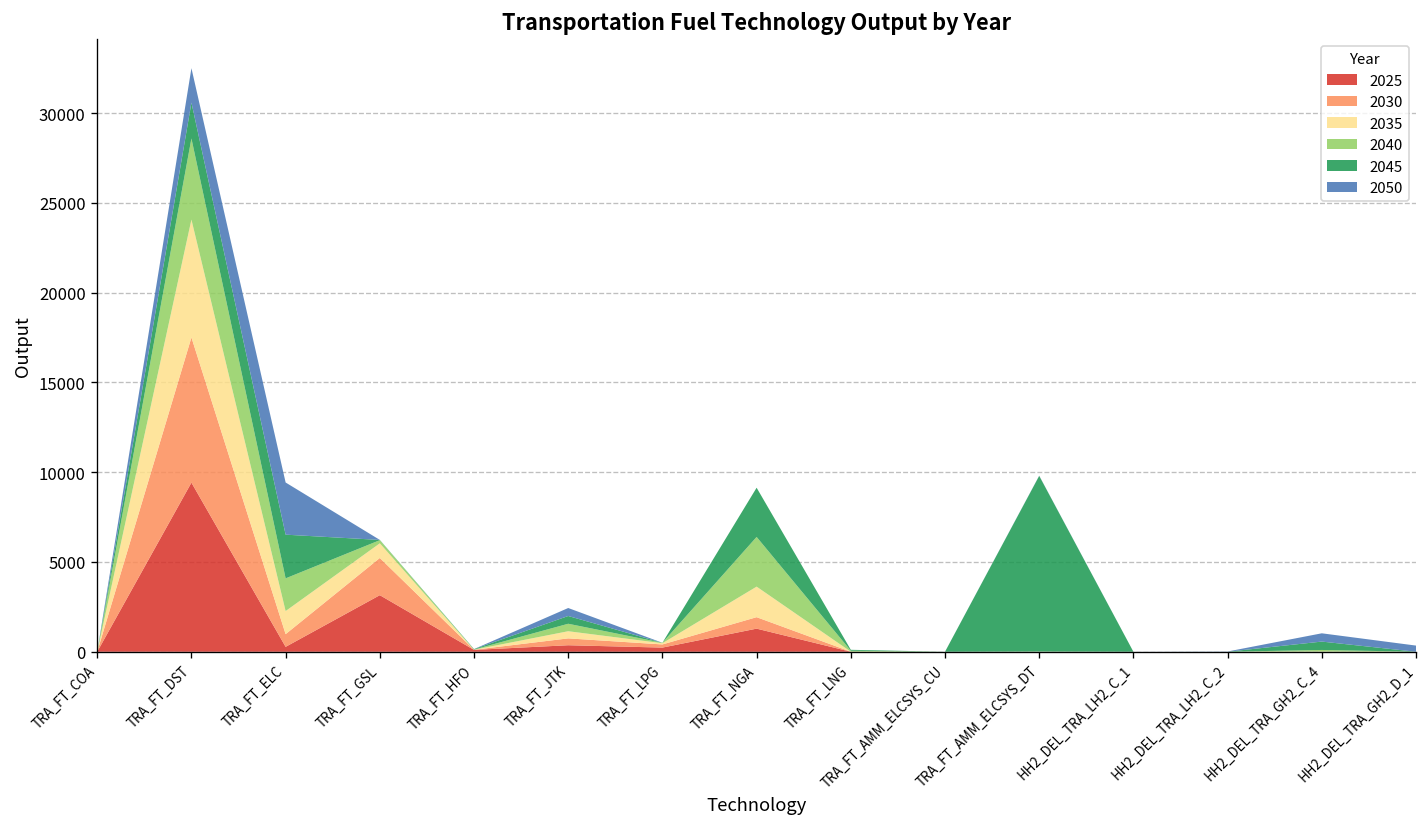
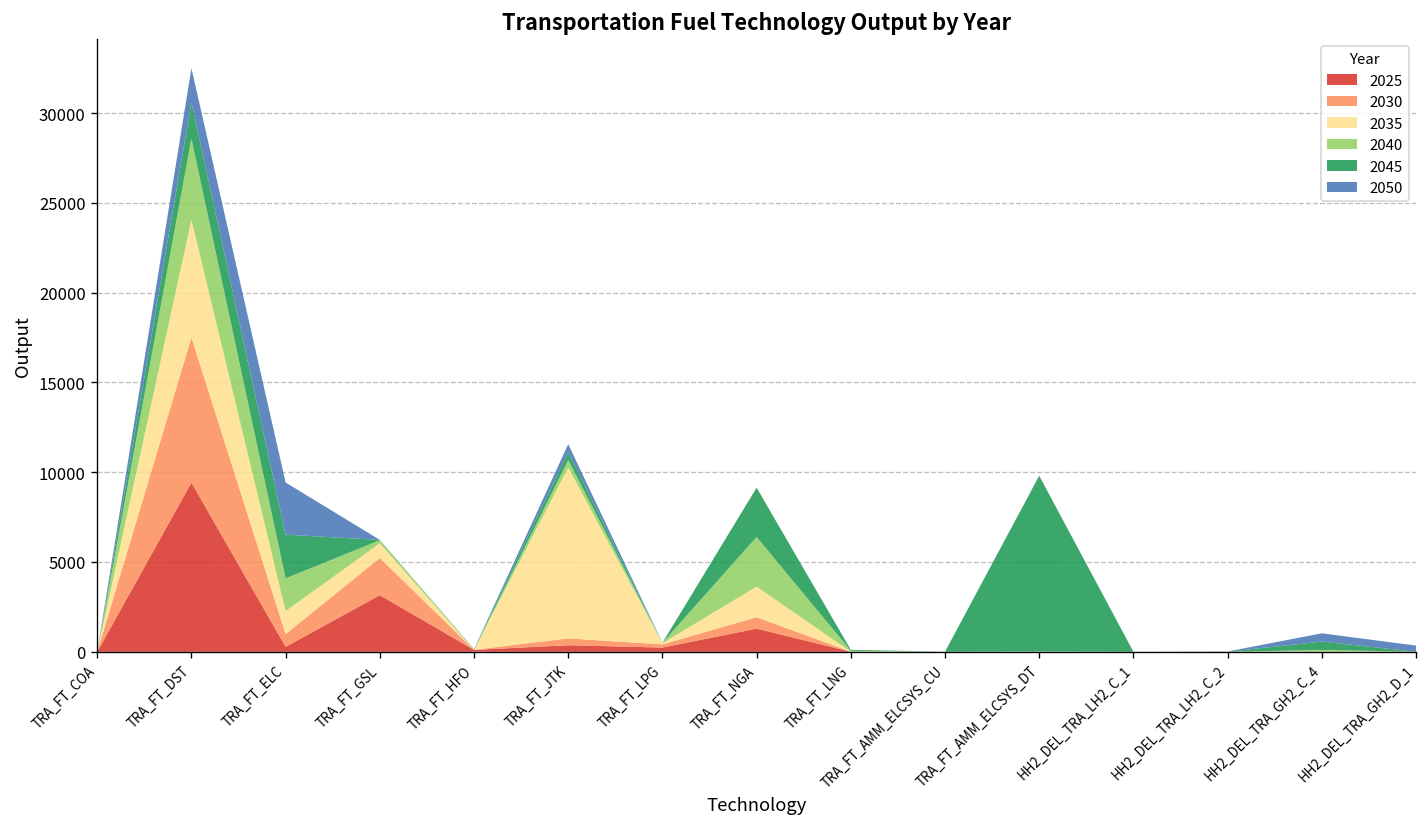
2035, TRA_FT_JTK: 400 -> 9500
